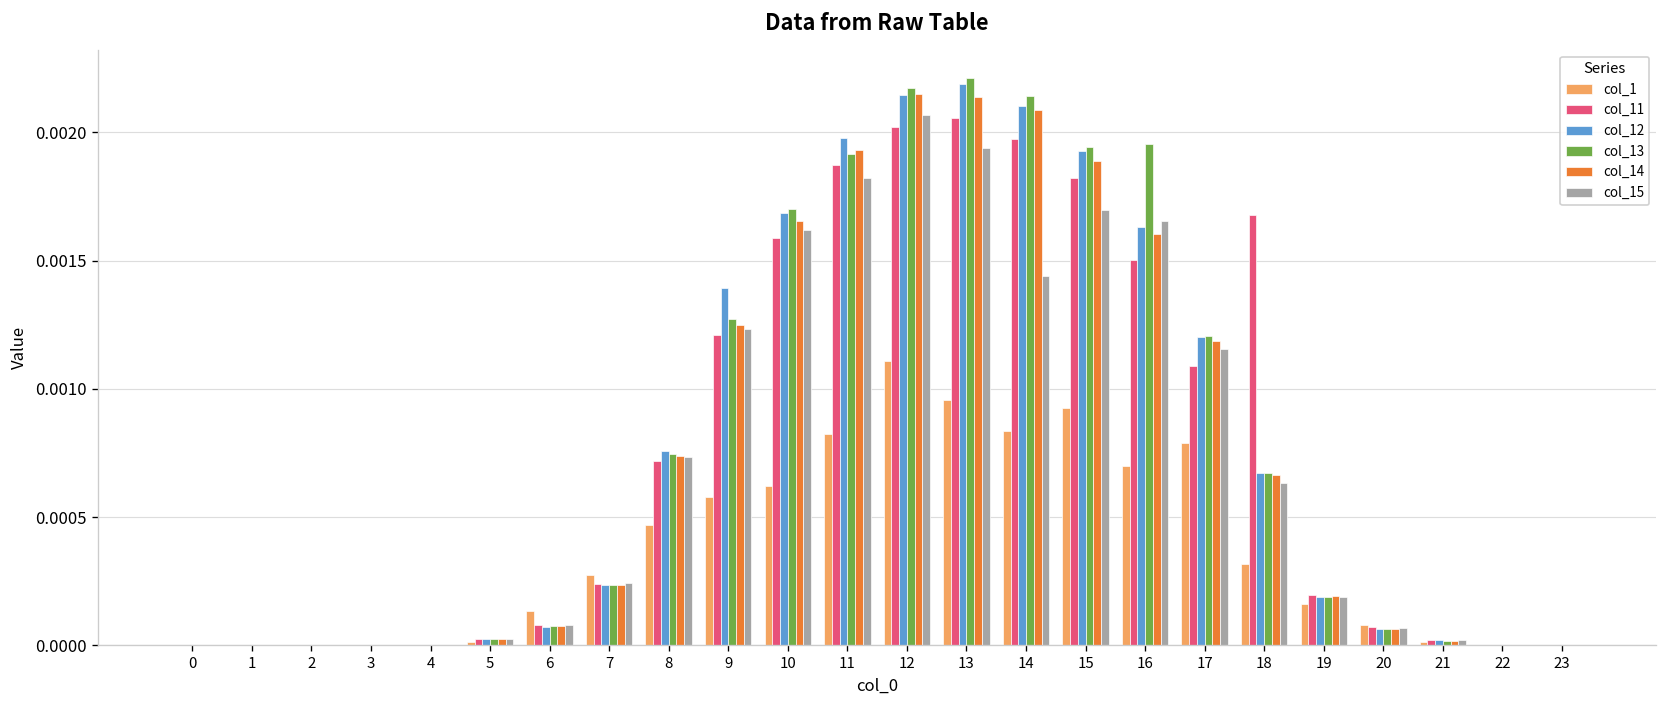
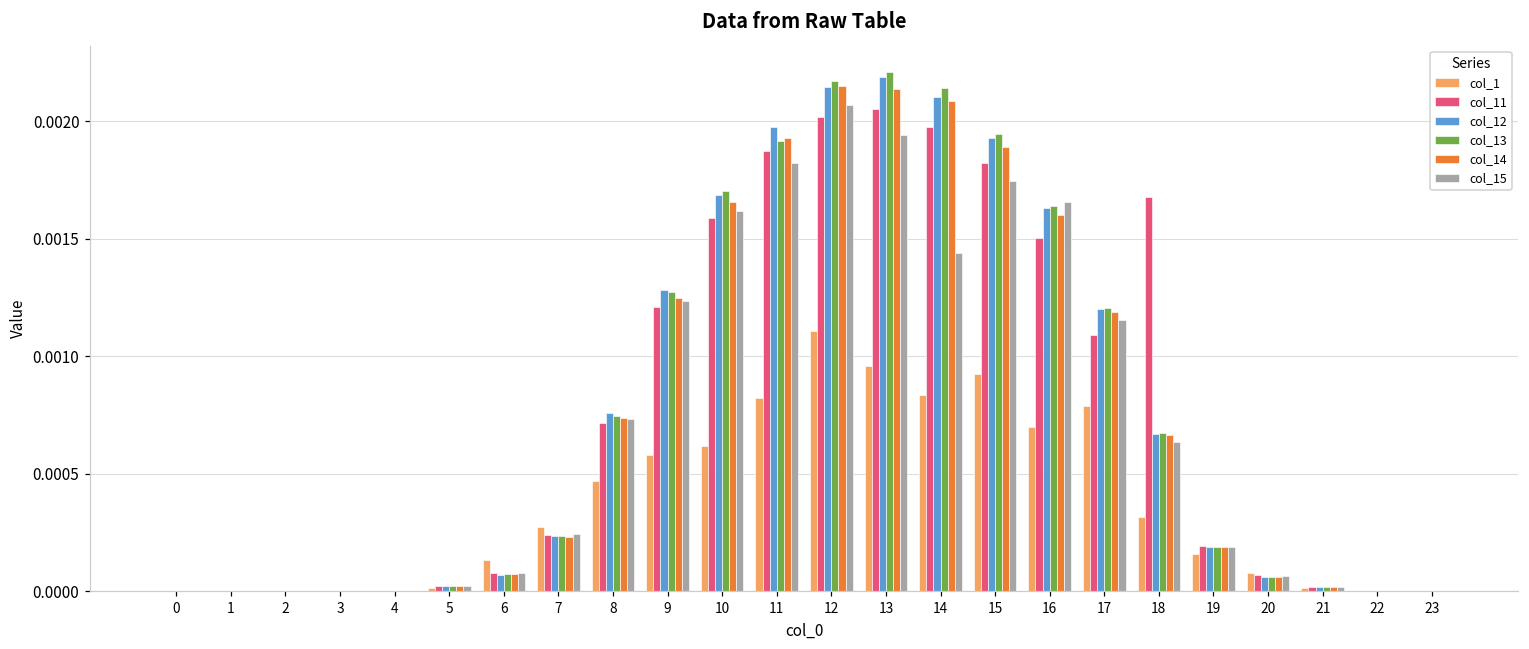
col_12, 9: 0.00139 -> 0.00128
col_15, 15: 0.00170 -> 0.00174
col_13, 16: 0.00195 -> 0.00164
